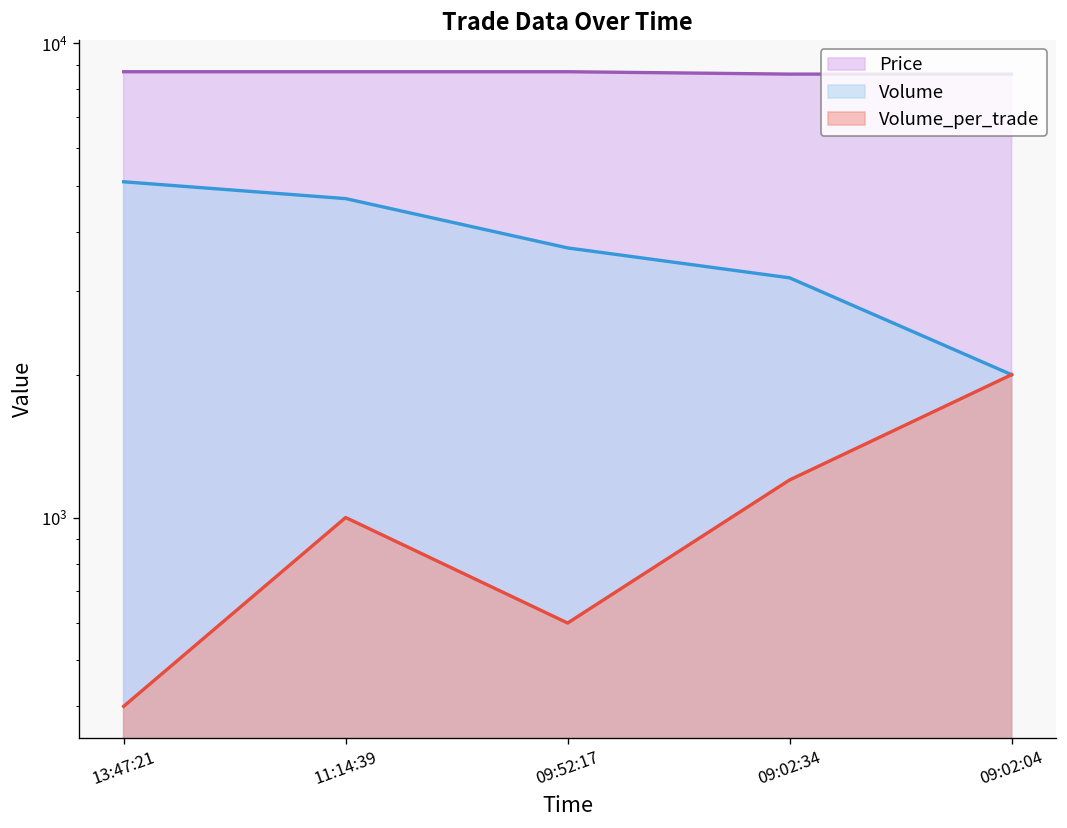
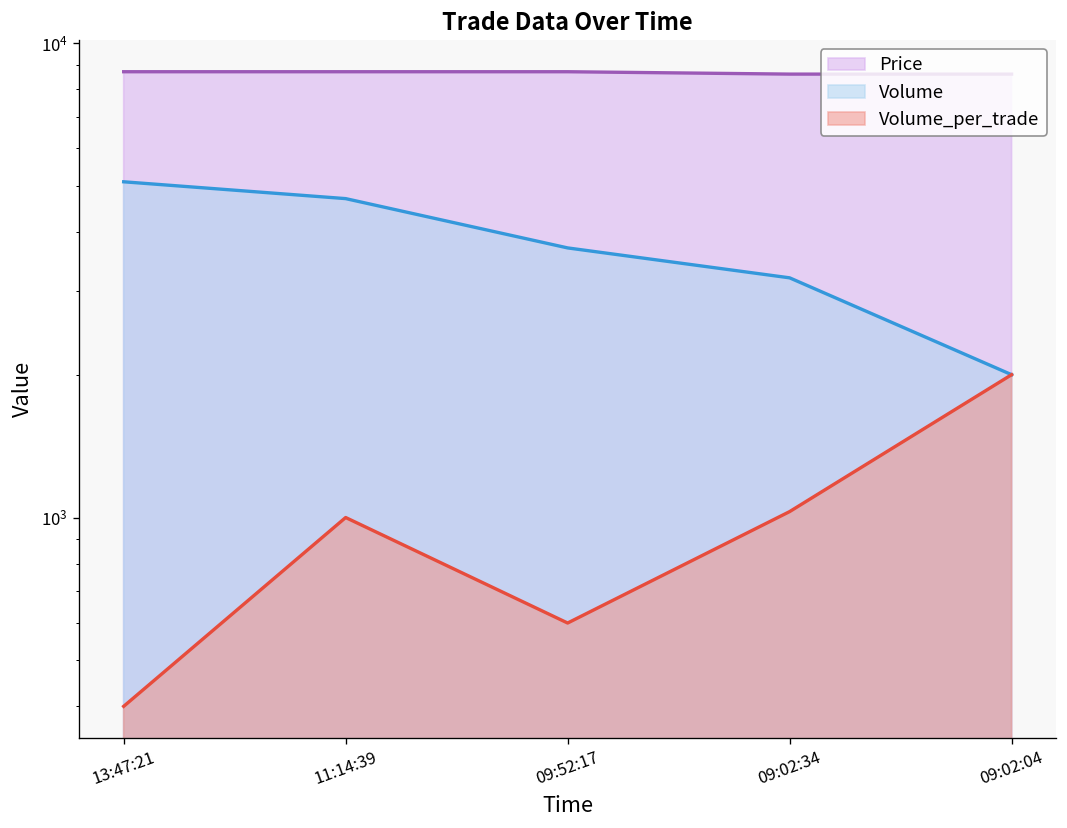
Volume_per_trade, 09:02:34: 1200 -> 1030
